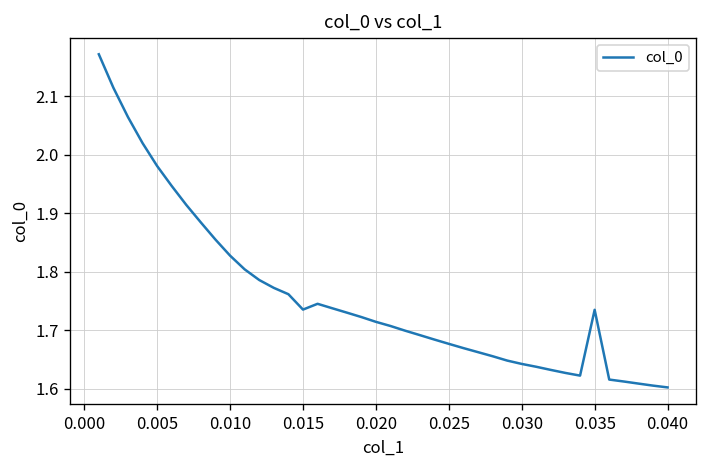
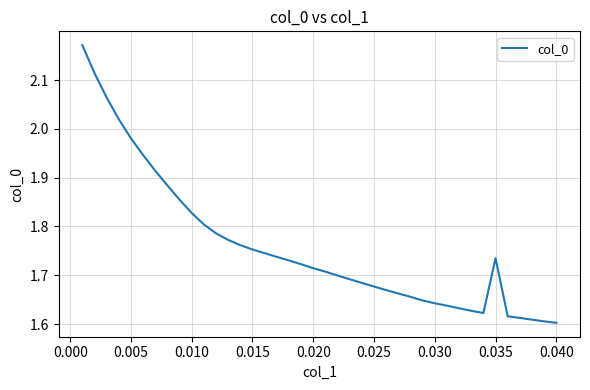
0.015: 1.74 -> 1.75
